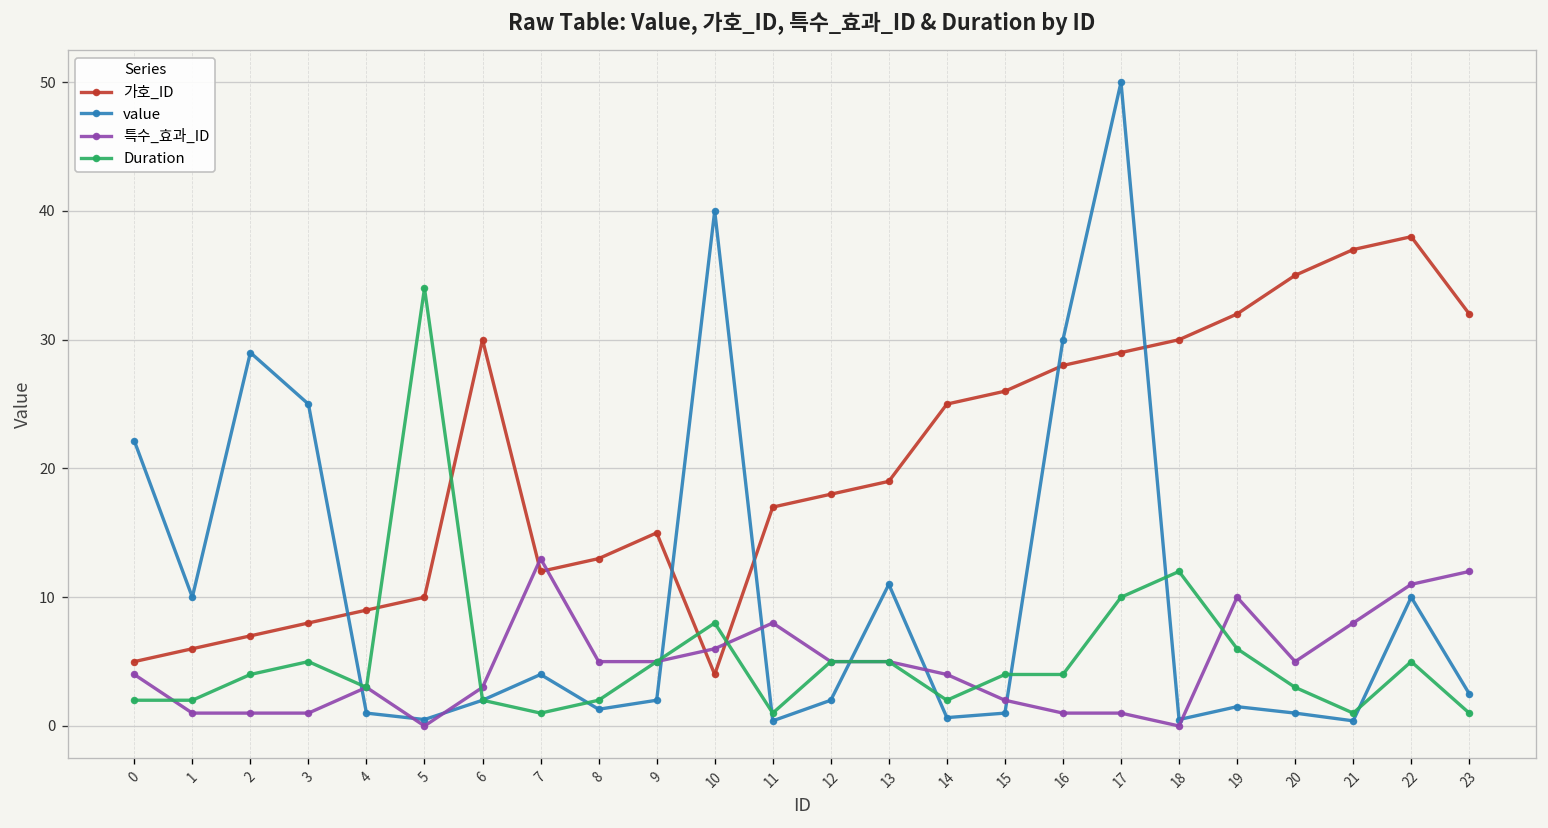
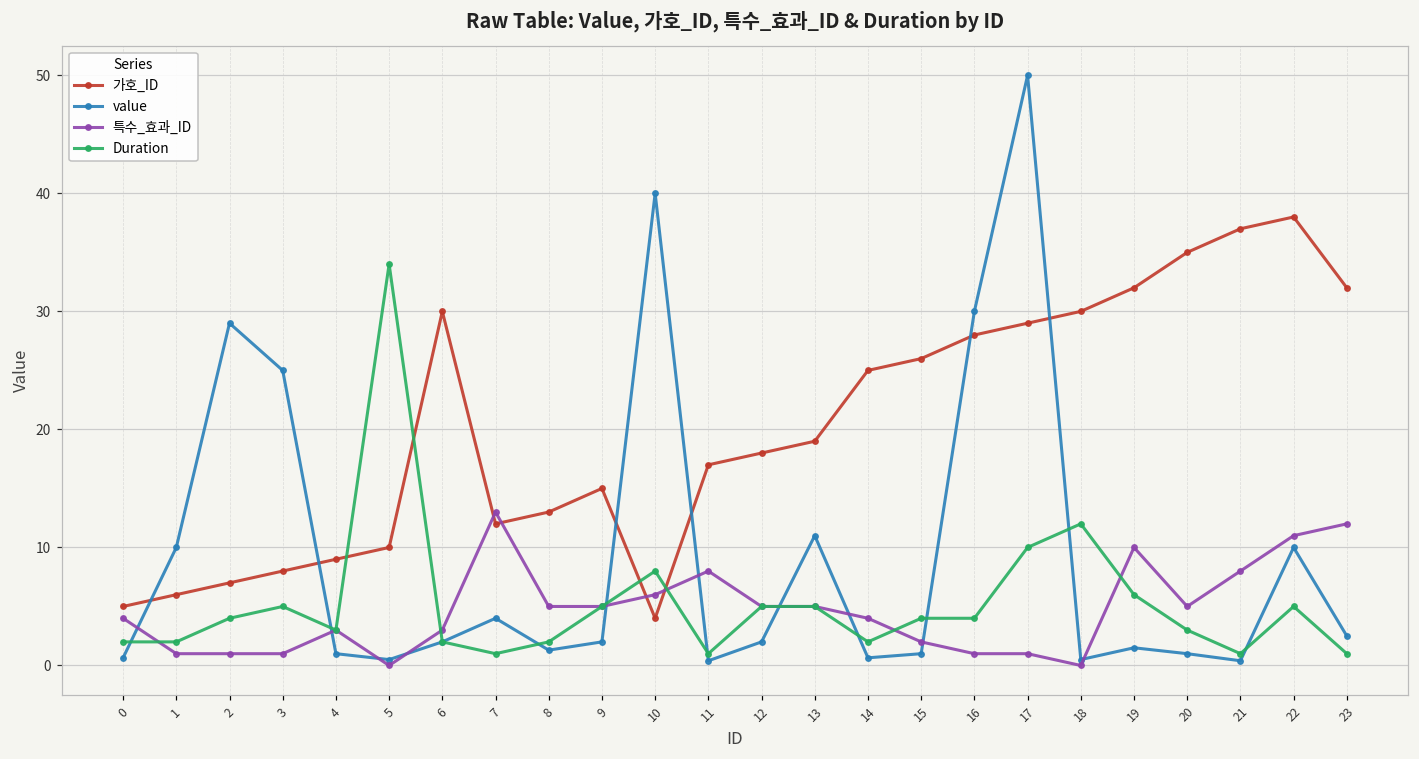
value, 0: 22.2 -> 0.7
